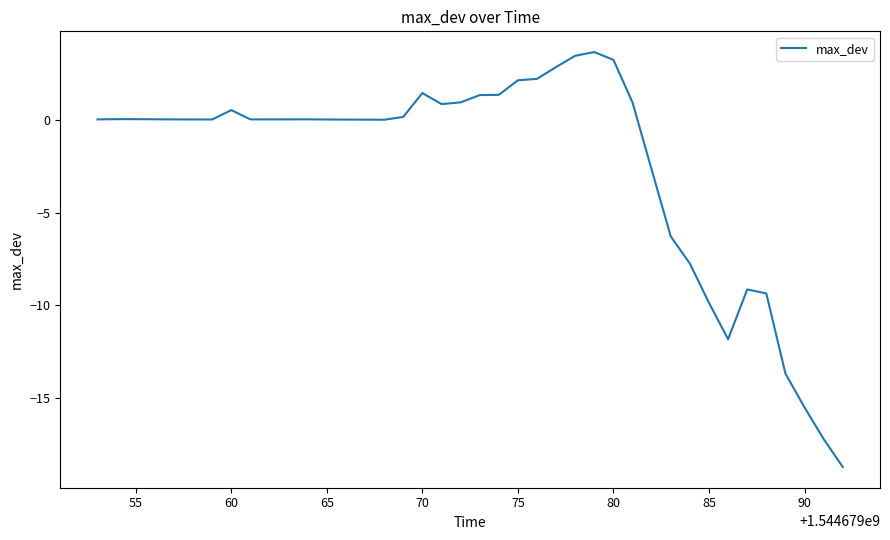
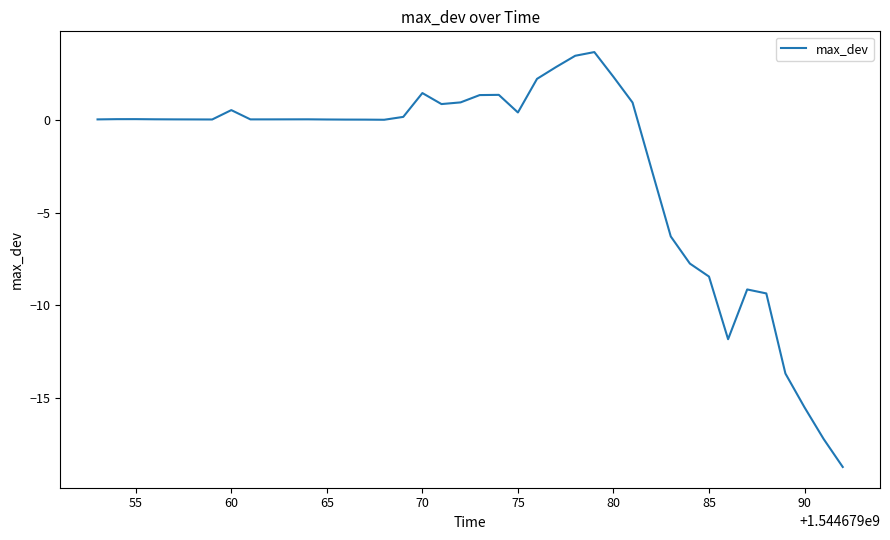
75: 2.1 -> 0.4
80: 3.2 -> 2.3
85: -9.9 -> -8.5
